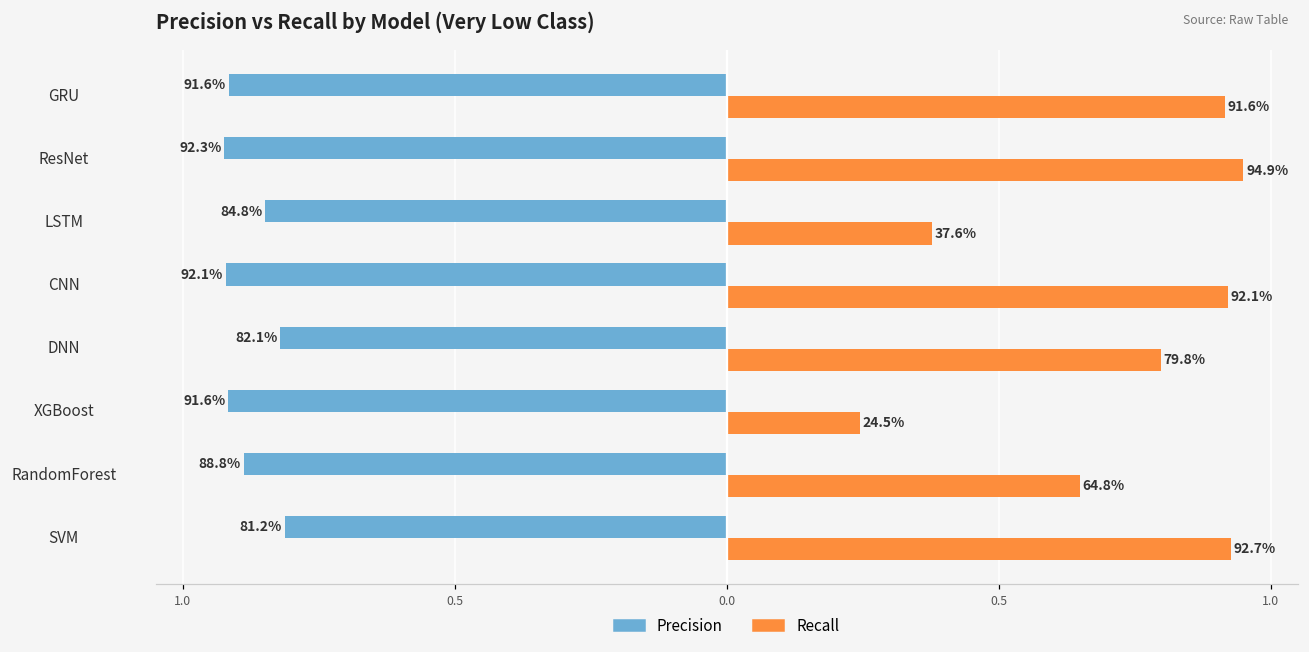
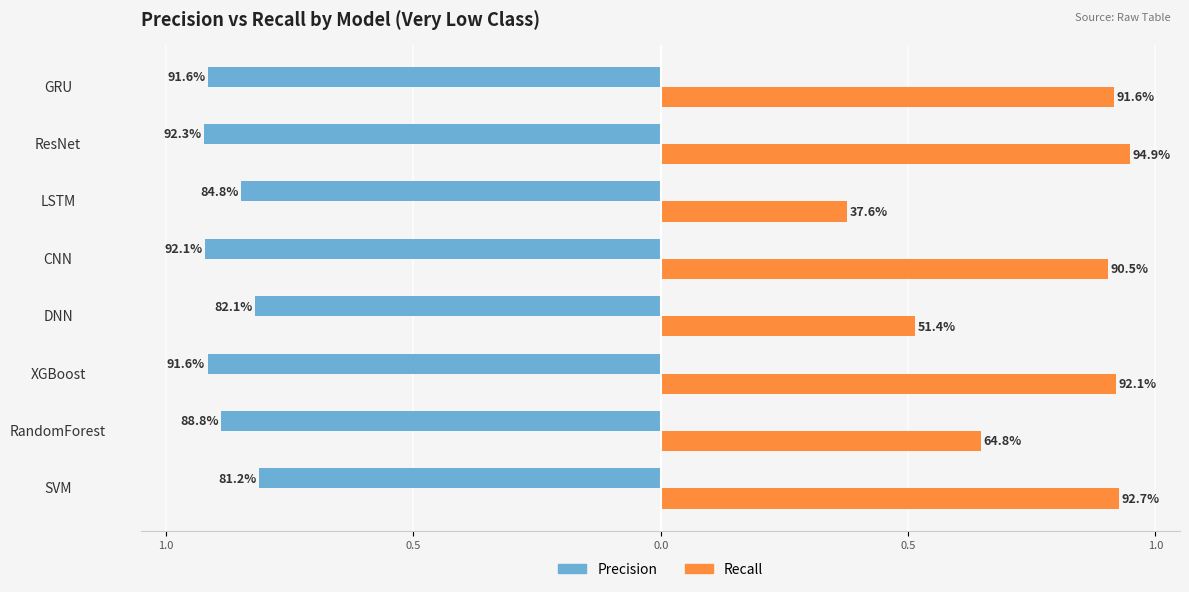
Recall, CNN: 92.1% -> 90.5%
Recall, DNN: 79.8% -> 51.4%
Recall, XGBoost: 24.5% -> 92.1%
